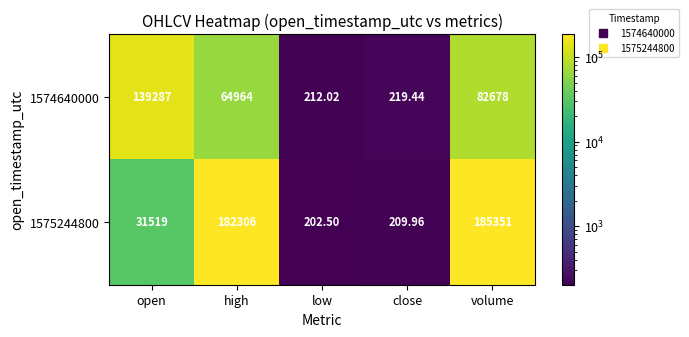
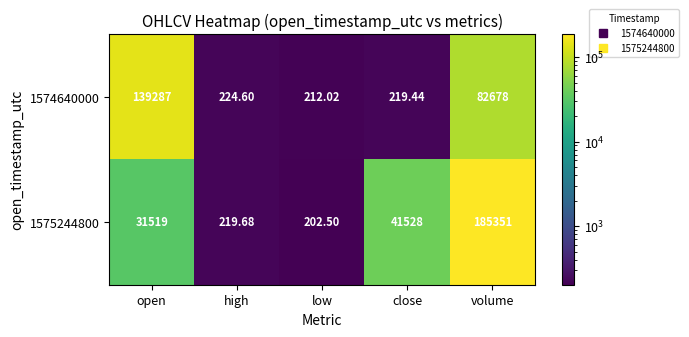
1574640000, high: 64964 -> 224.60
1575244800, high: 182306 -> 219.68
1575244800, close: 209.96 -> 41528
